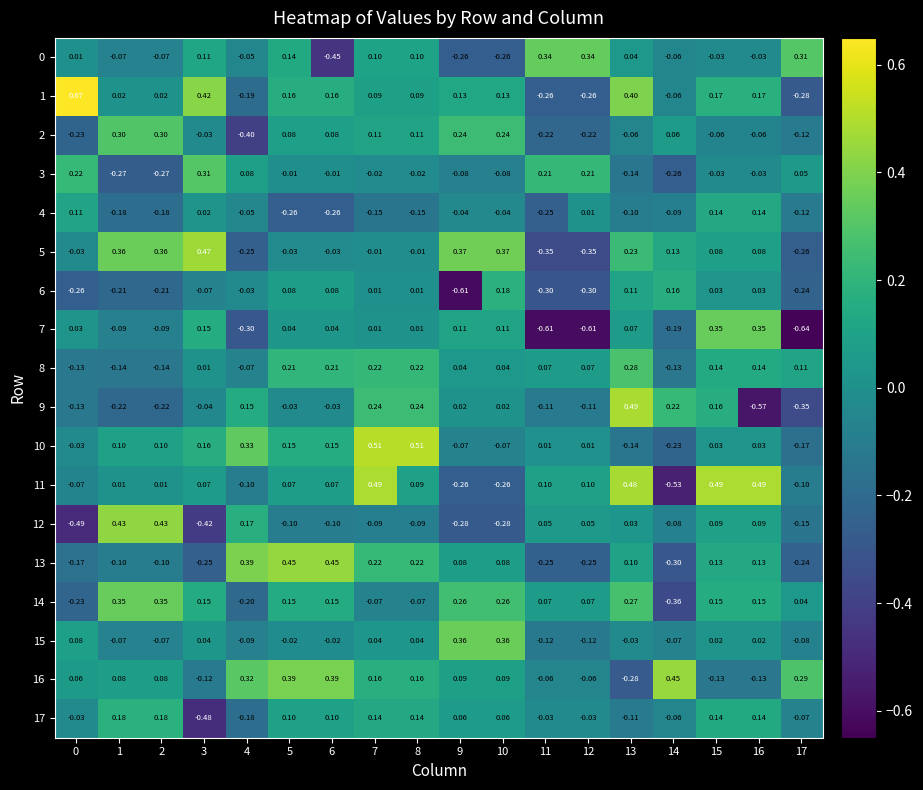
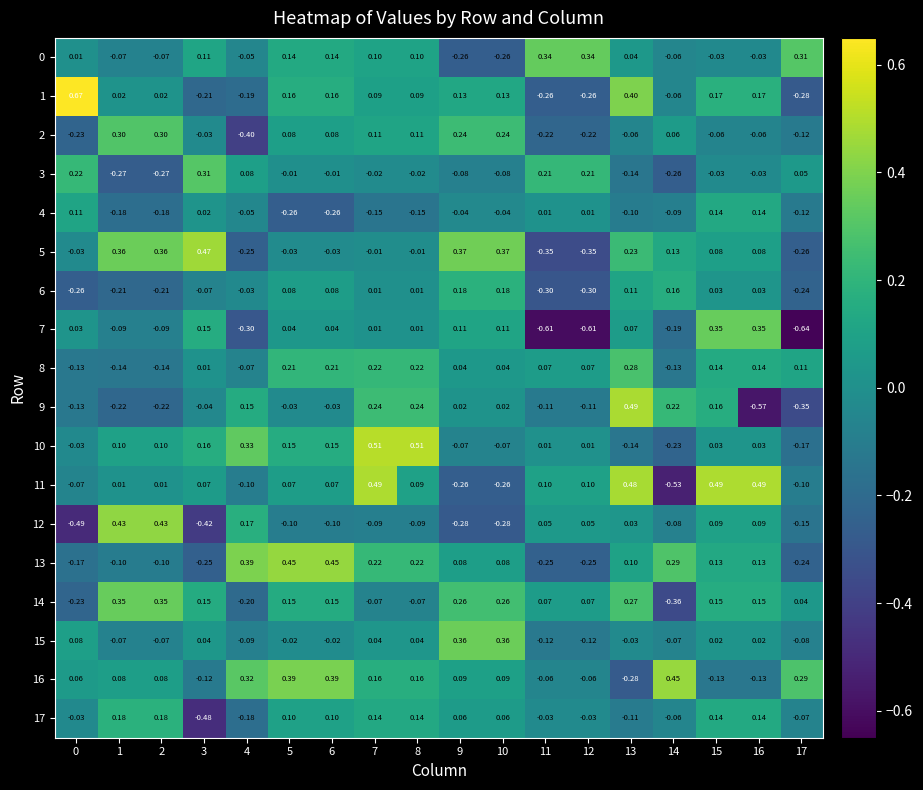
0, 6: -0.45 -> 0.14
1, 3: 0.42 -> -0.21
4, 11: -0.25 -> 0.01
6, 9: -0.61 -> 0.18
13, 14: -0.30 -> 0.29
